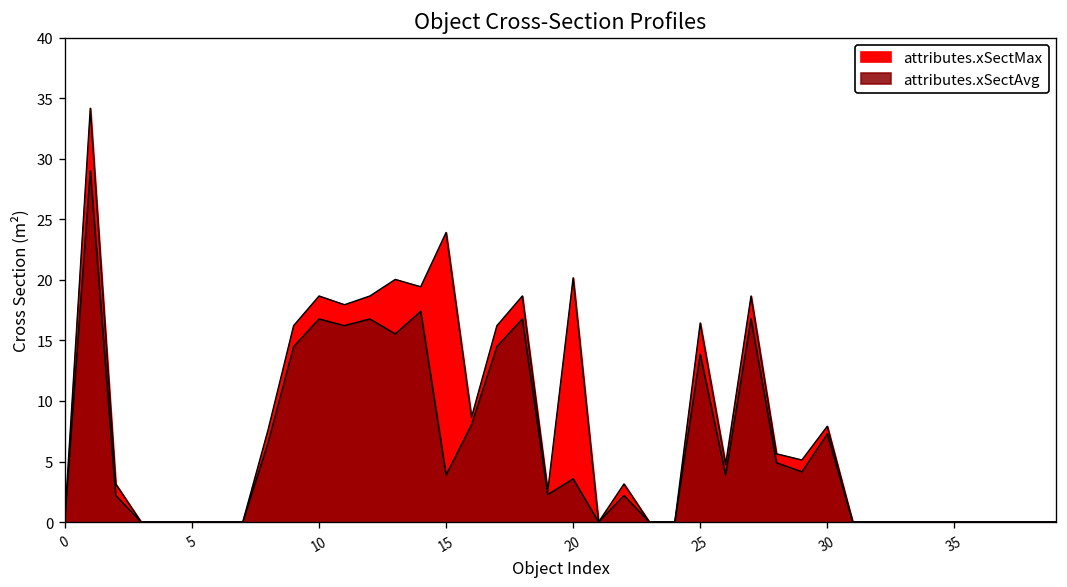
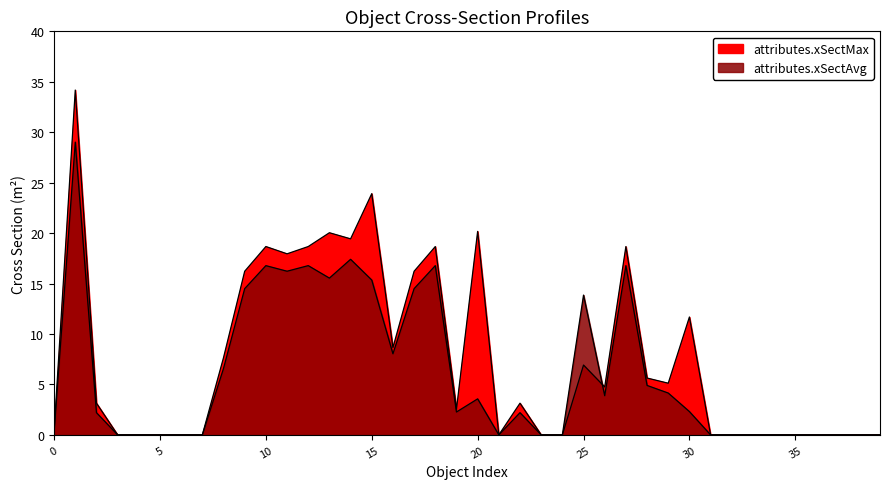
attributes.xSectAvg, 15: 3.9 -> 15.3
attributes.xSectMax, 25: 16.4 -> 6.9
attributes.xSectMax, 30: 7.9 -> 11.7
attributes.xSectAvg, 30: 7.3 -> 2.3
